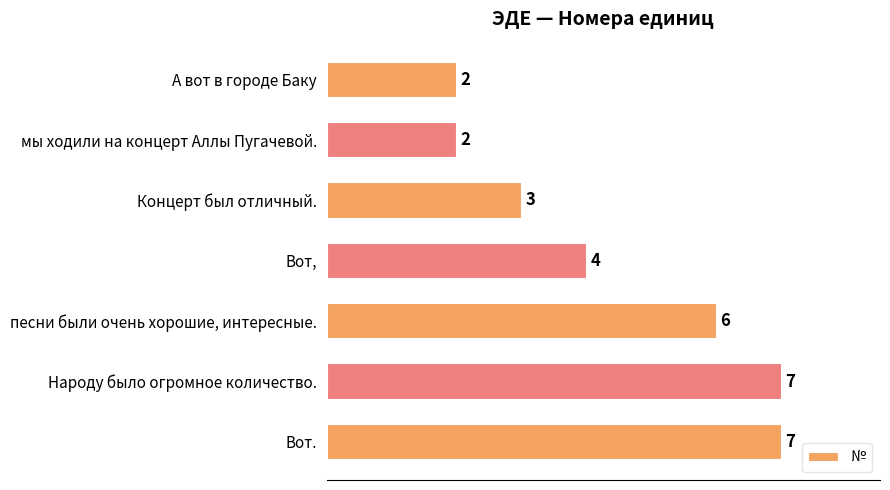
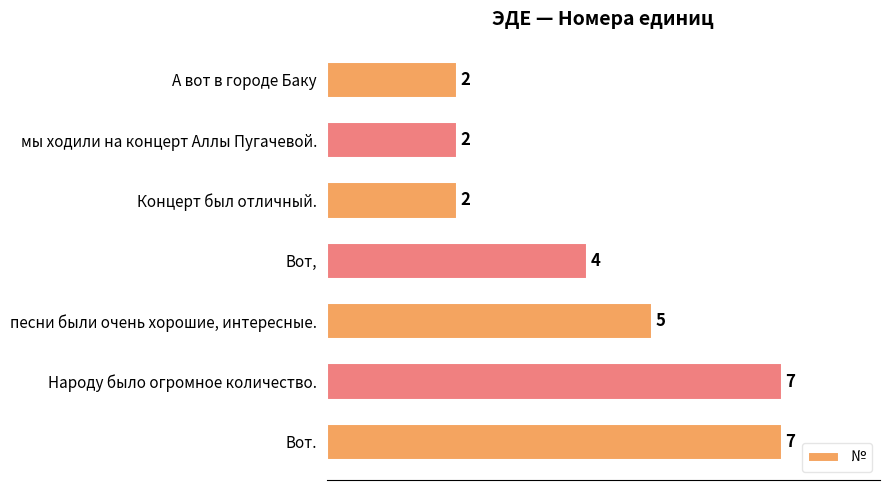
Концерт был отличный.: 3 -> 2
песни были очень хорошие, интересные.: 6 -> 5
